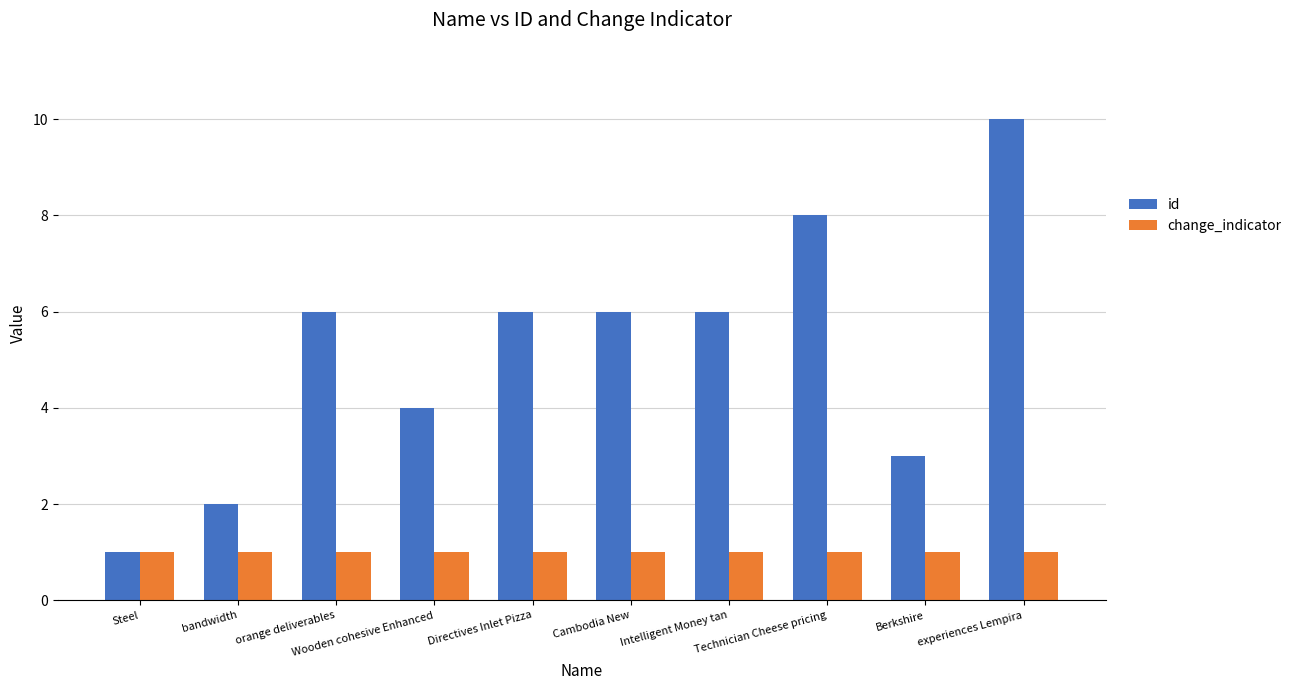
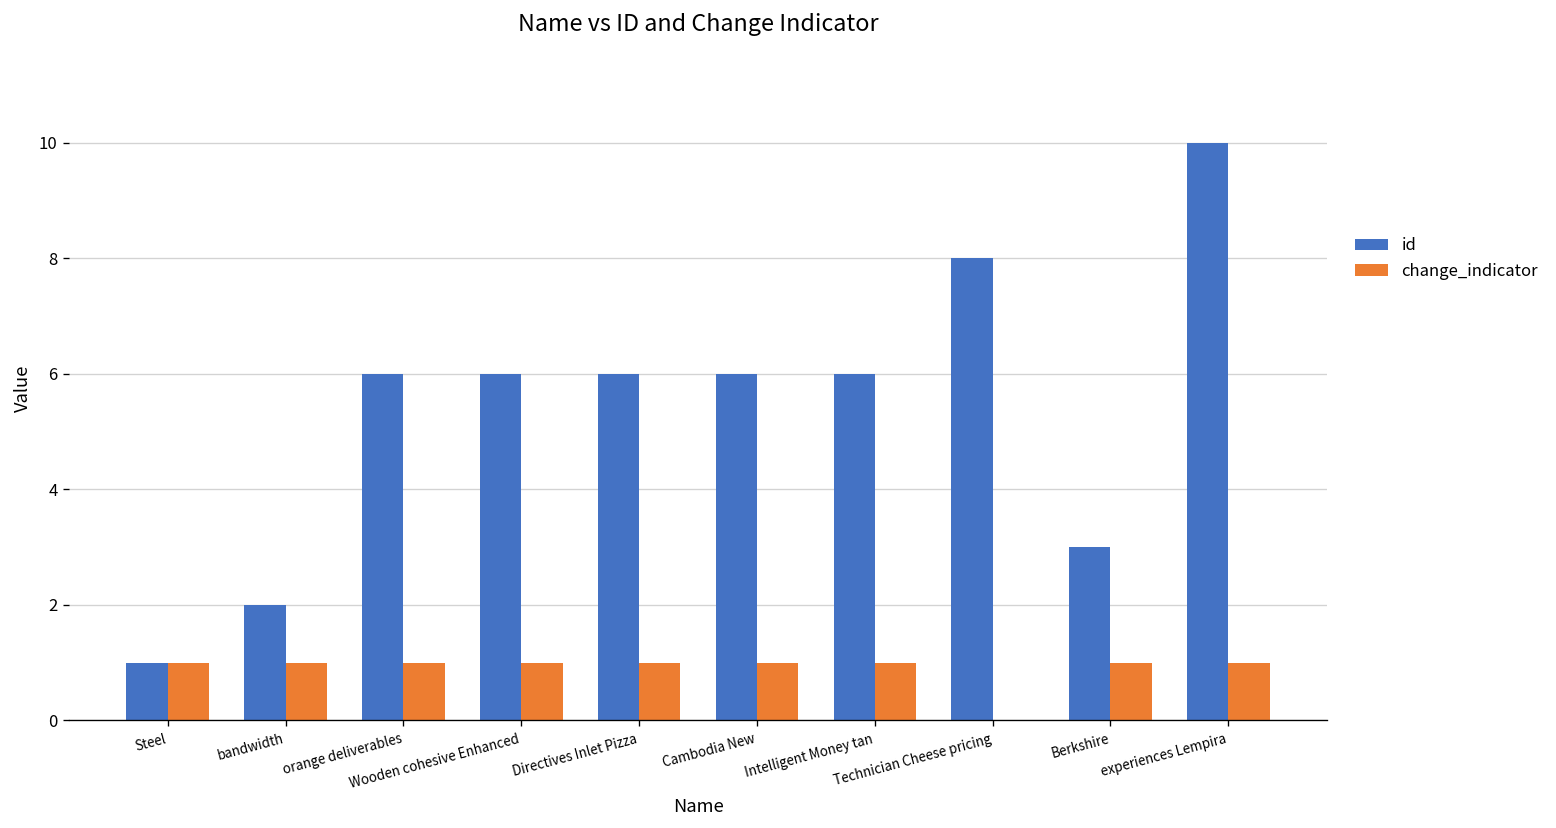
id, Wooden cohesive Enhanced: 4 -> 6
change_indicator, Technician Cheese pricing: 1 -> 0
